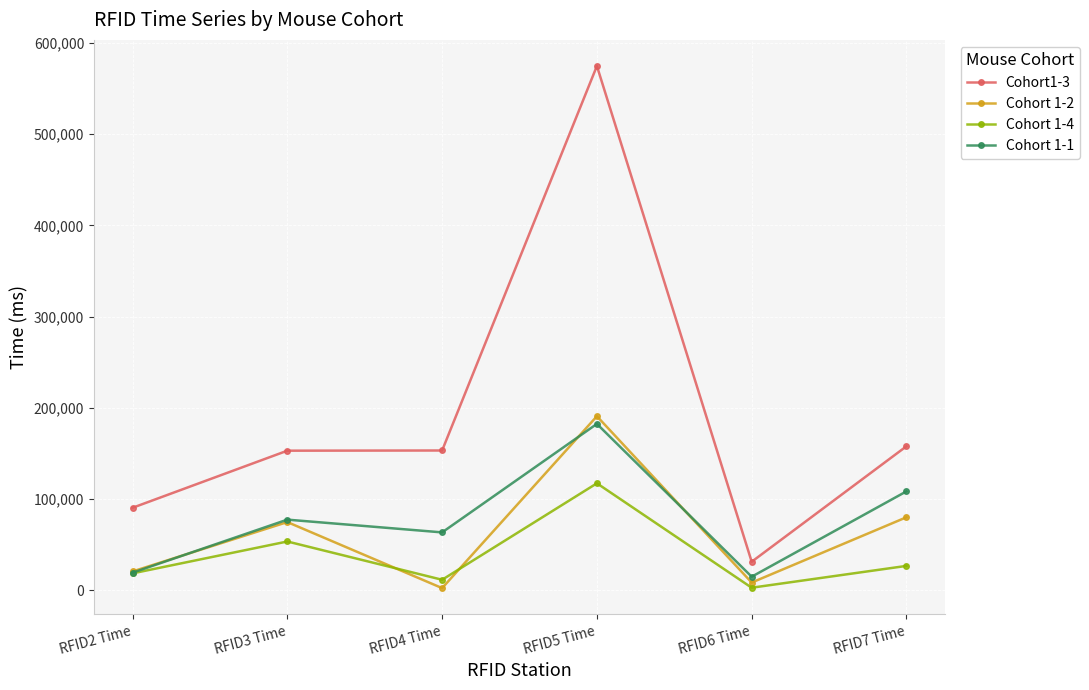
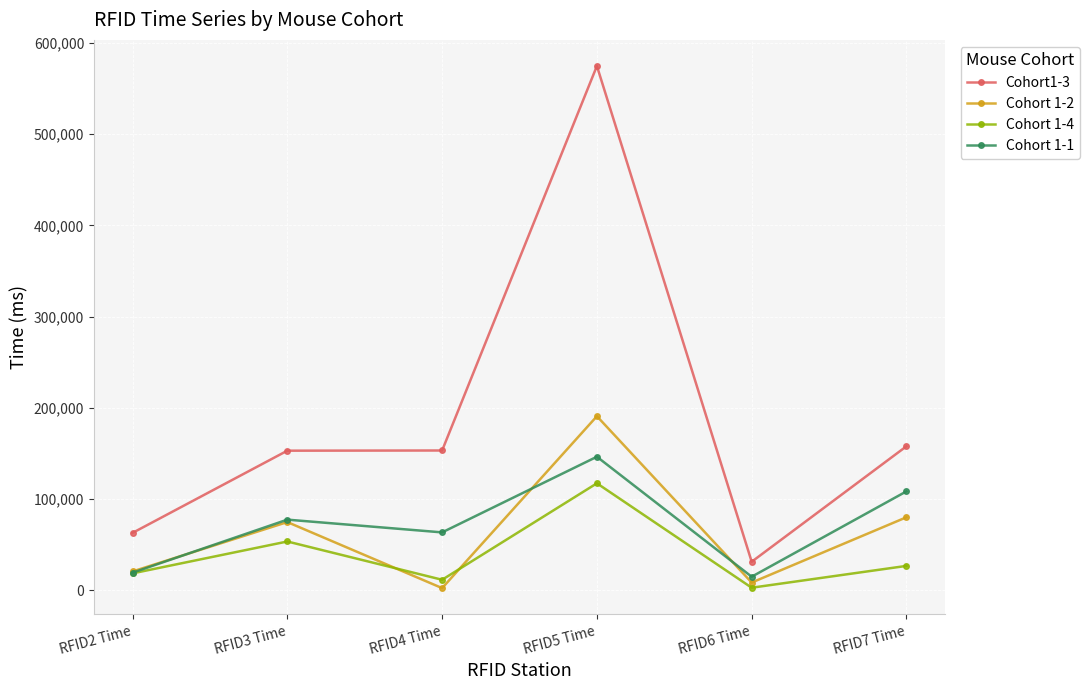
Cohort1-3, RFID2 Time: 90,000 -> 60,000
Cohort 1-1, RFID5 Time: 180,000 -> 150,000
